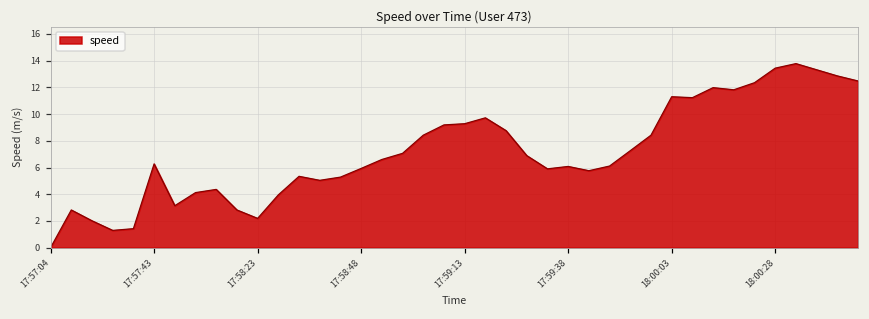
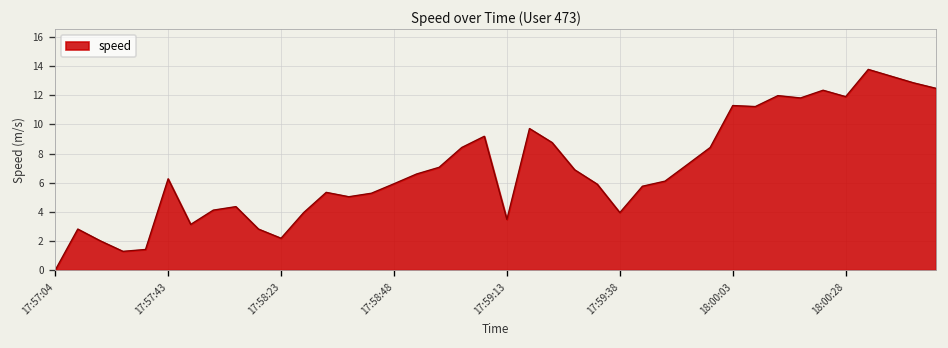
17:59:13: 9.3 -> 3.5
17:59:38: 6.1 -> 4.0
18:00:28: 13.4 -> 11.9
